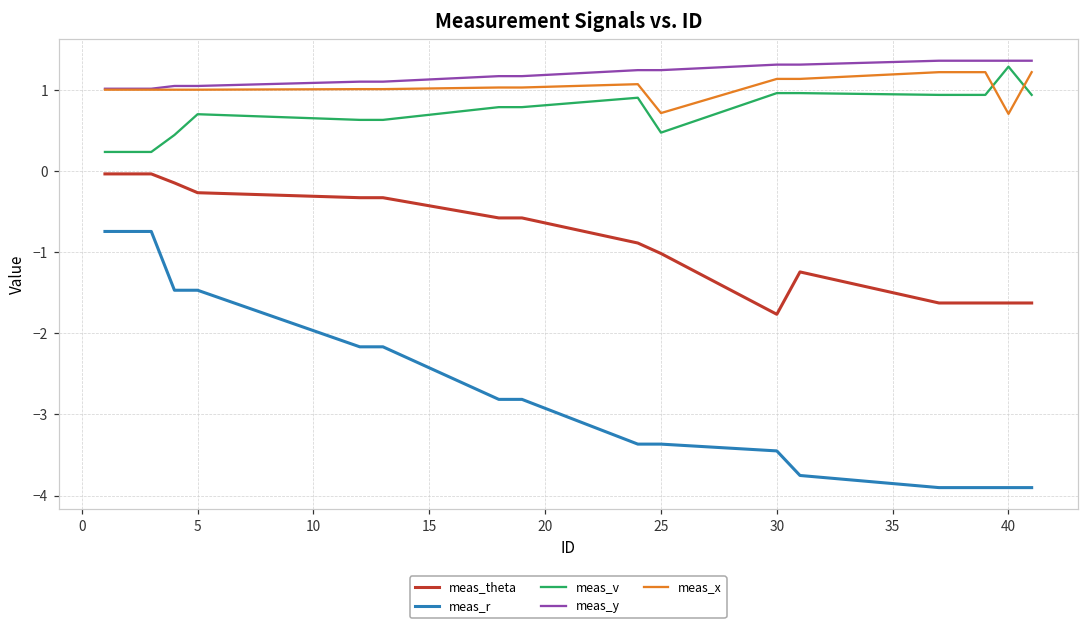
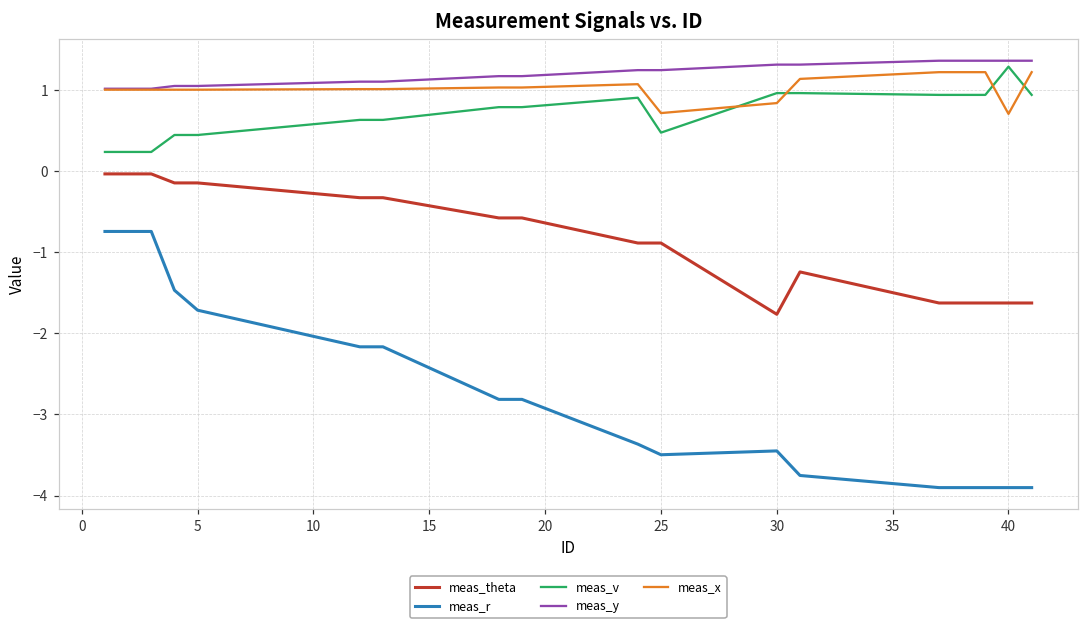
meas_theta, 5: -0.3 -> -0.1
meas_r, 5: -1.5 -> -1.7
meas_v, 5: 0.7 -> 0.4
meas_theta, 25: -1.0 -> -0.9
meas_r, 25: -3.4 -> -3.5
meas_x, 30: 1.1 -> 0.8
